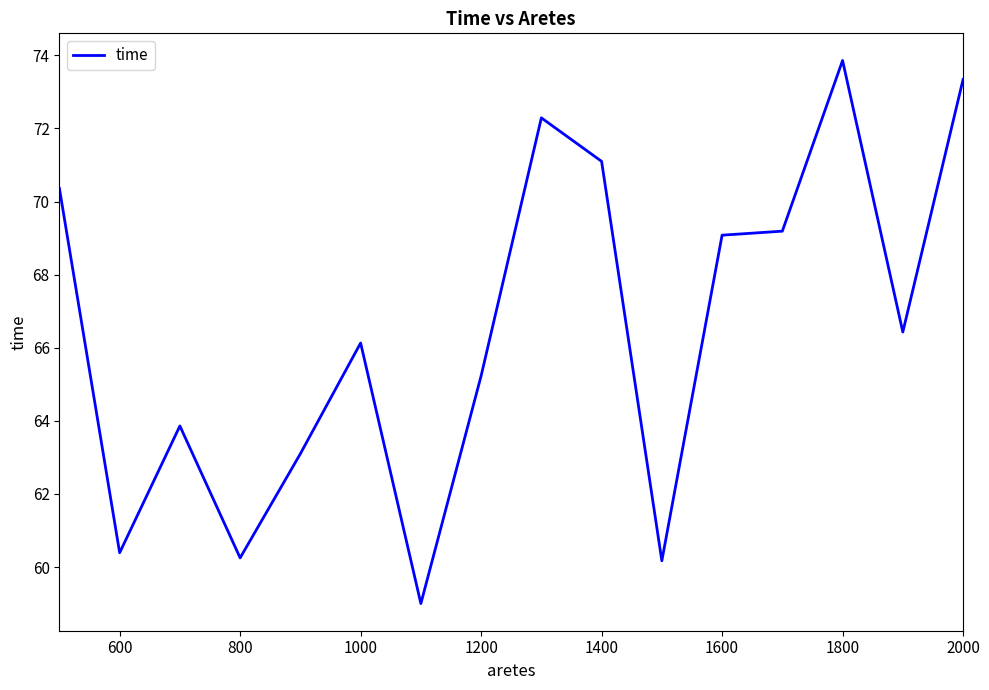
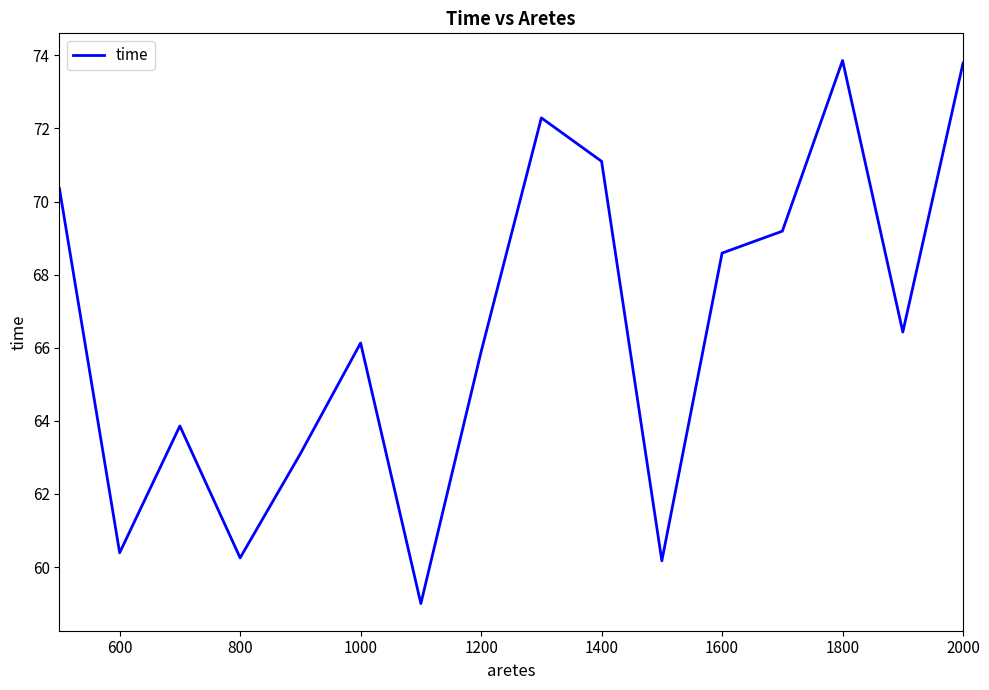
1200: 65.2 -> 65.9
1600: 69.1 -> 68.6
2000: 73.3 -> 73.8
